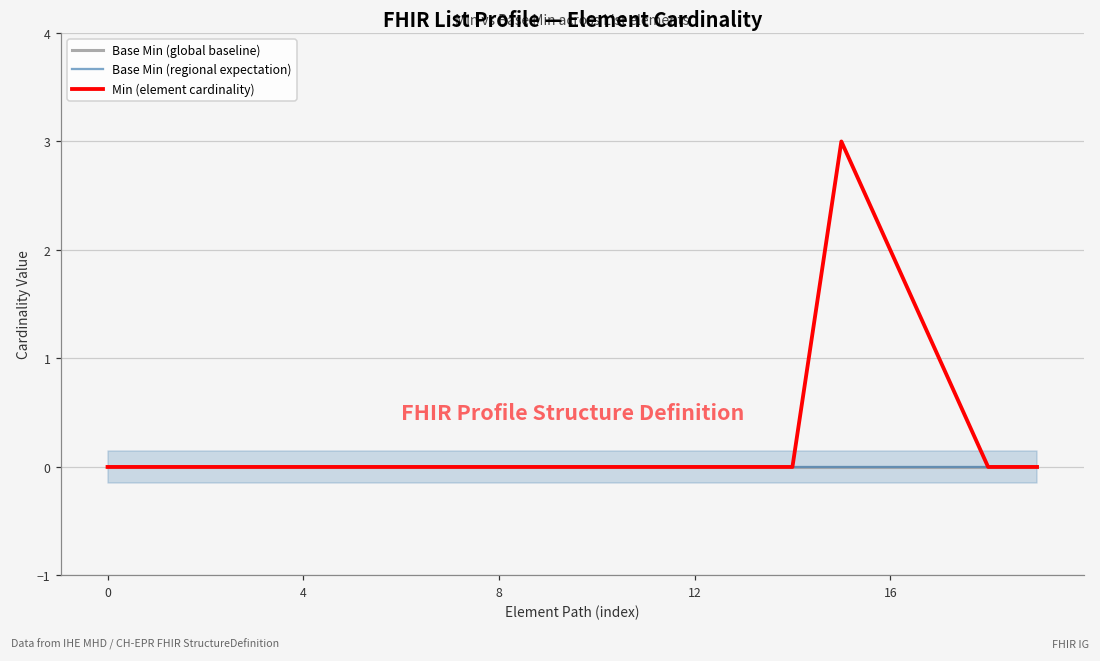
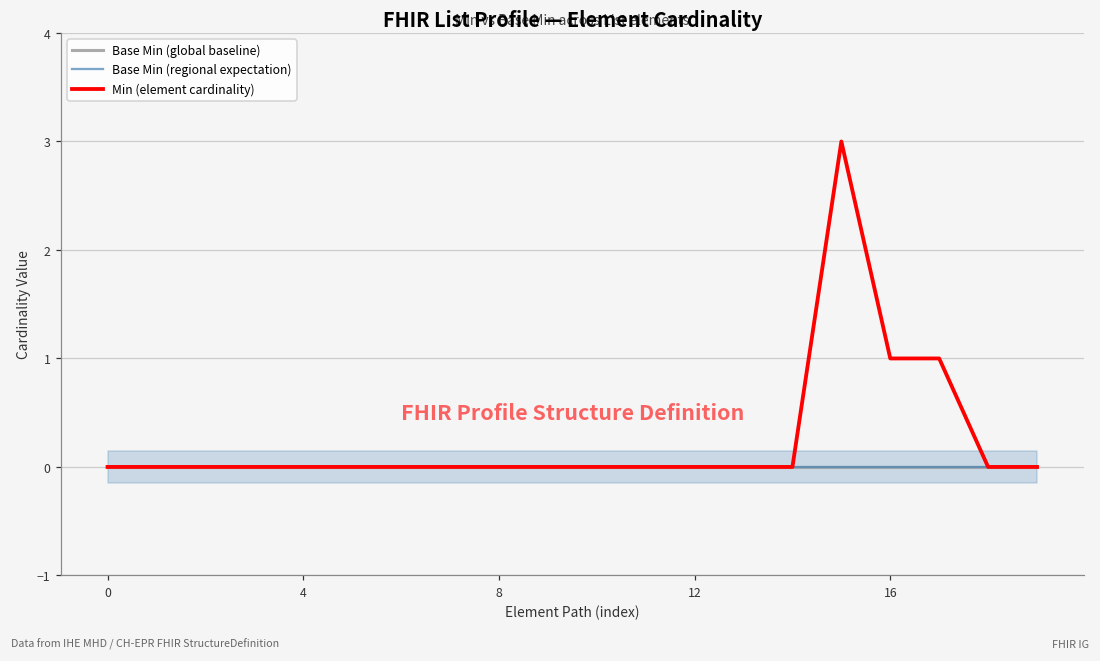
Min (element cardinality), 16: 2 -> 1
